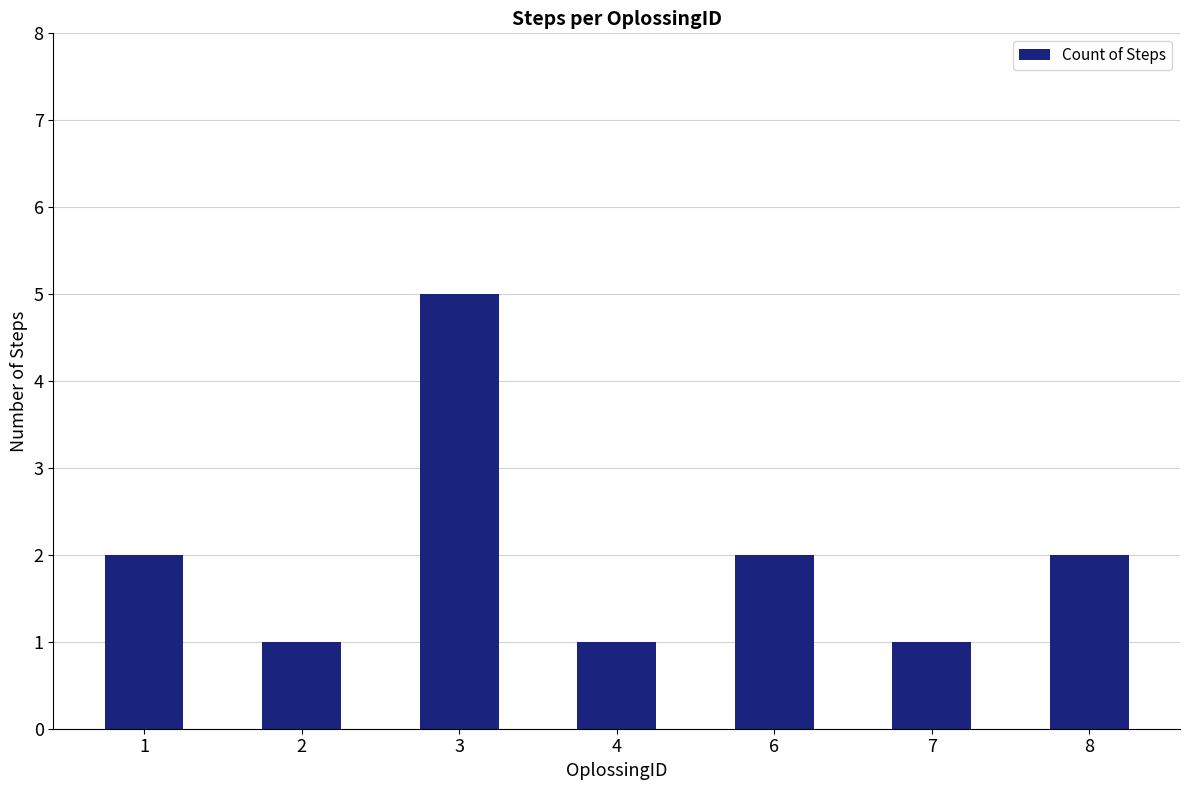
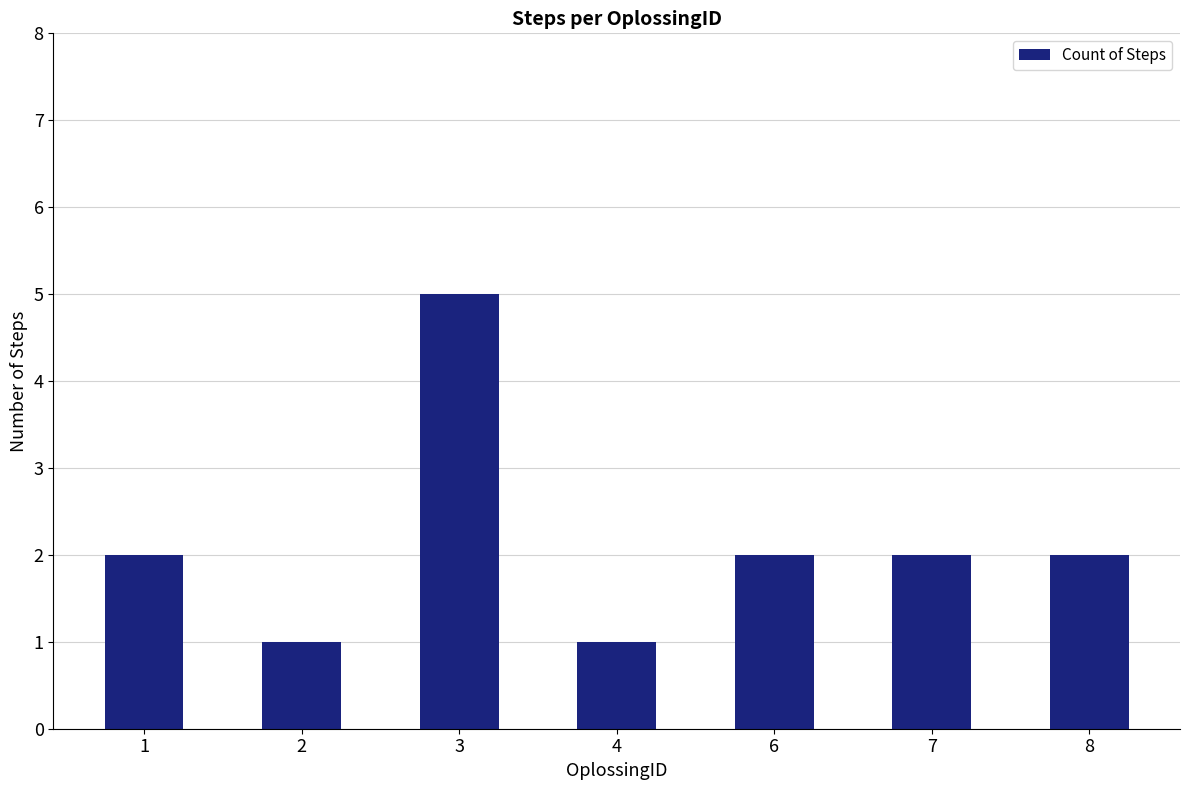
7: 1 -> 2
